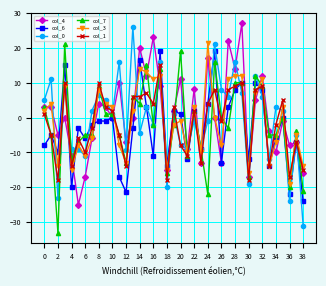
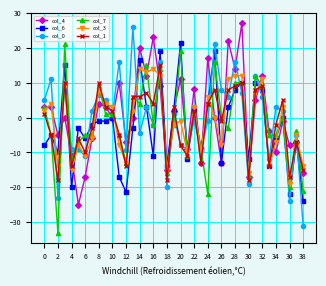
col_3, 16: 11 -> 14
col_6, 20: 1 -> 21
col_3, 24: 21 -> 6
